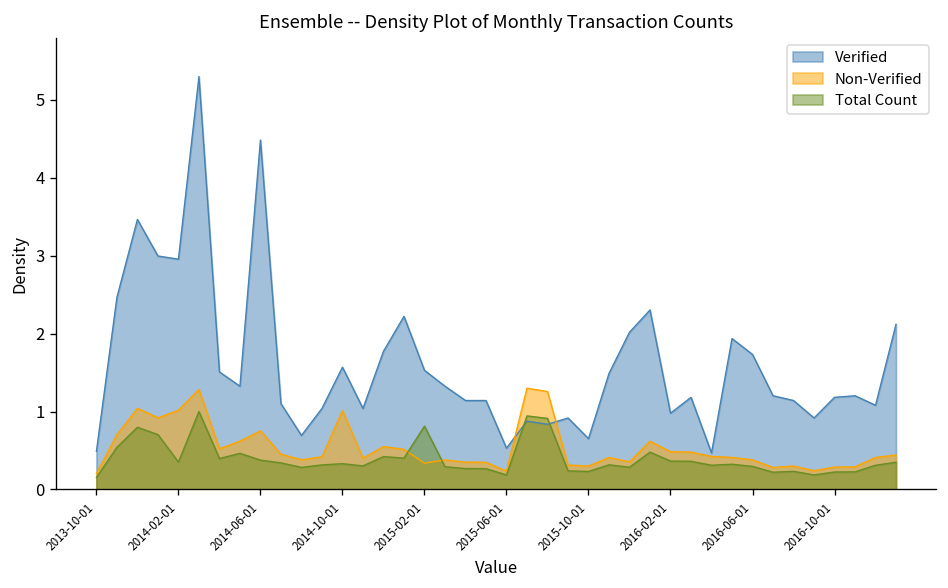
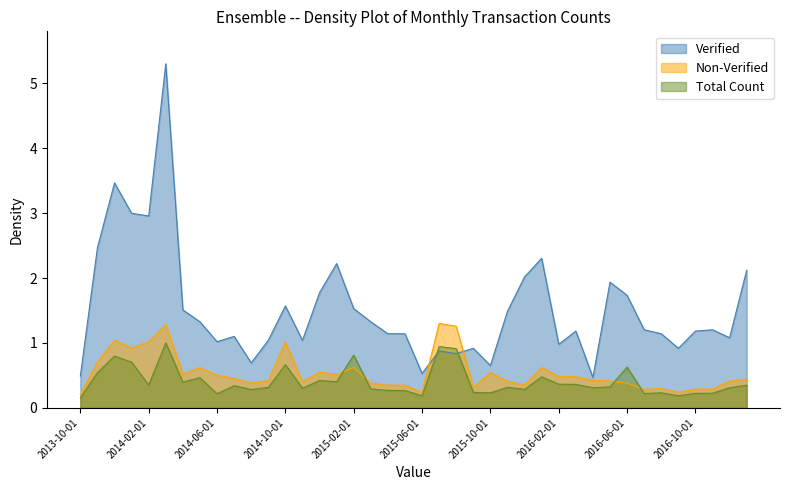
Verified, 2014-06-01: 4.5 -> 1.0
Non-Verified, 2014-06-01: 0.8 -> 0.5
Total Count, 2014-06-01: 0.4 -> 0.2
Total Count, 2014-10-01: 0.3 -> 0.7
Non-Verified, 2015-02-01: 0.3 -> 0.6
Non-Verified, 2015-10-01: 0.3 -> 0.5
Total Count, 2016-06-01: 0.3 -> 0.6
